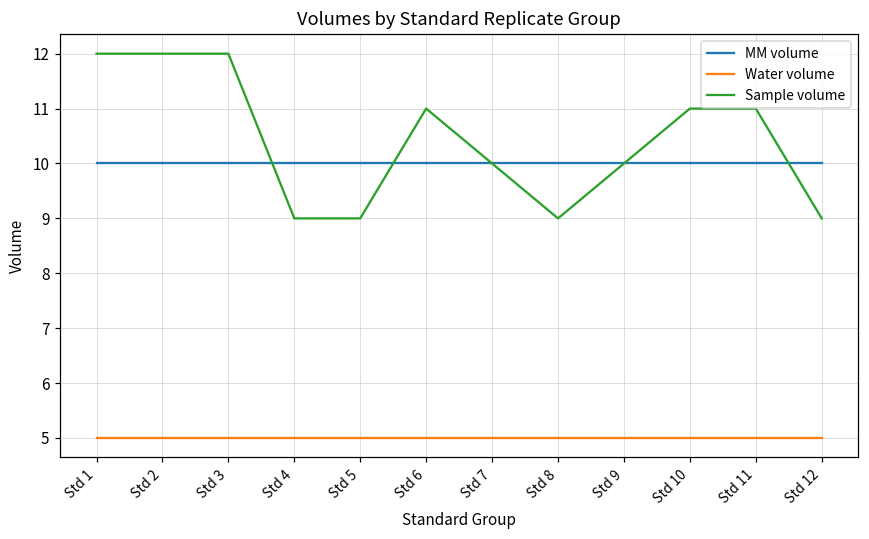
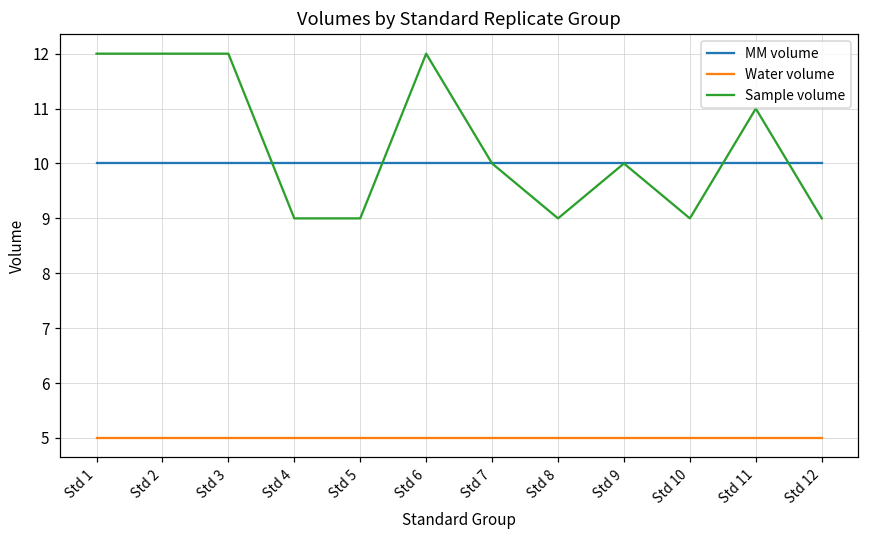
Sample volume, Std 6: 11 -> 12
Sample volume, Std 10: 11 -> 9
